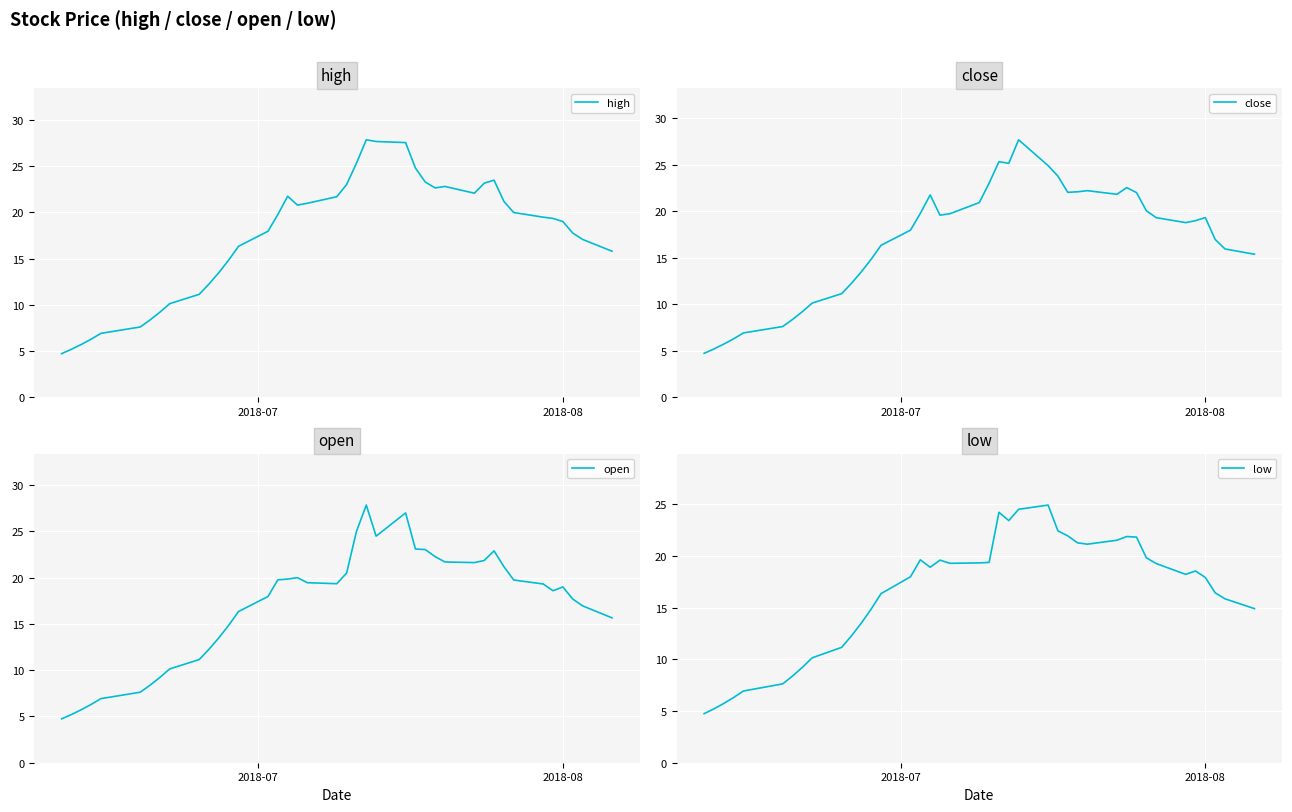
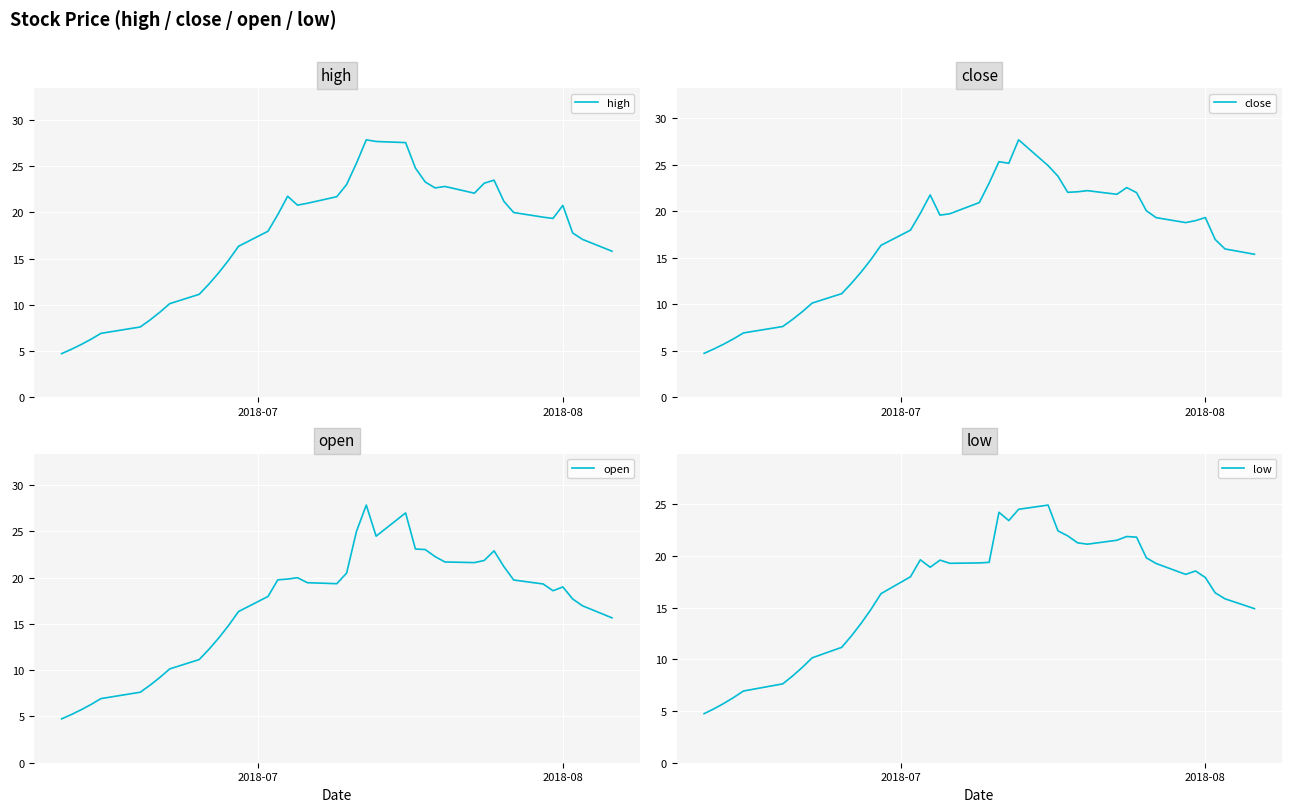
high, 2018-08: 19 -> 21
